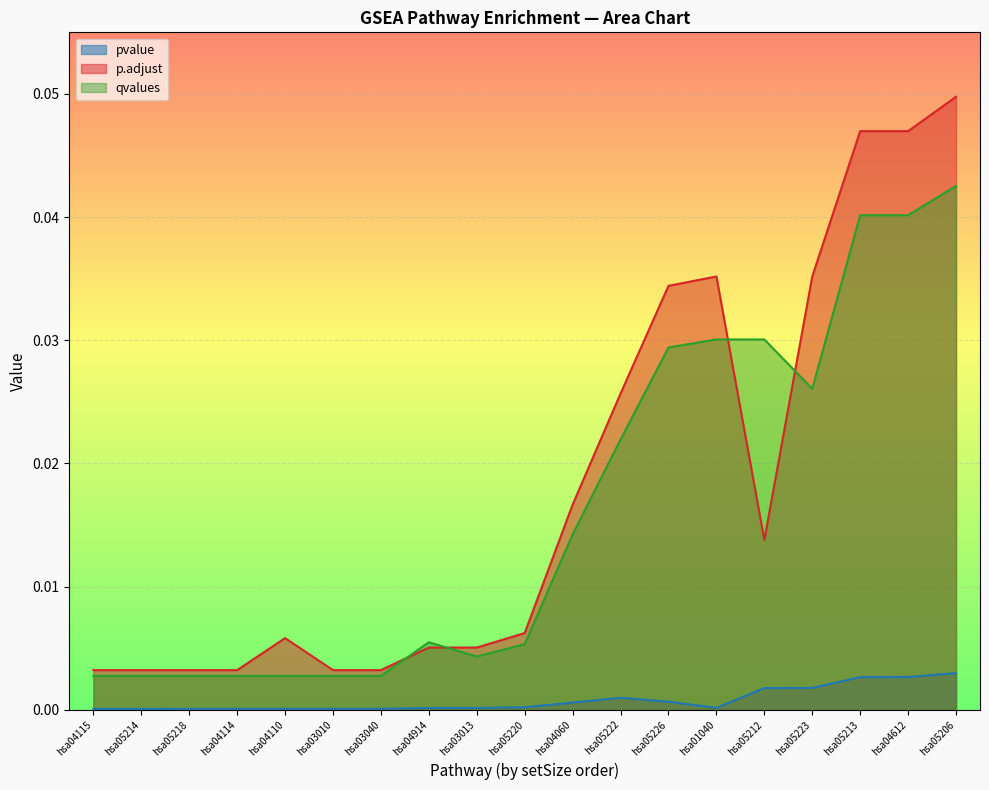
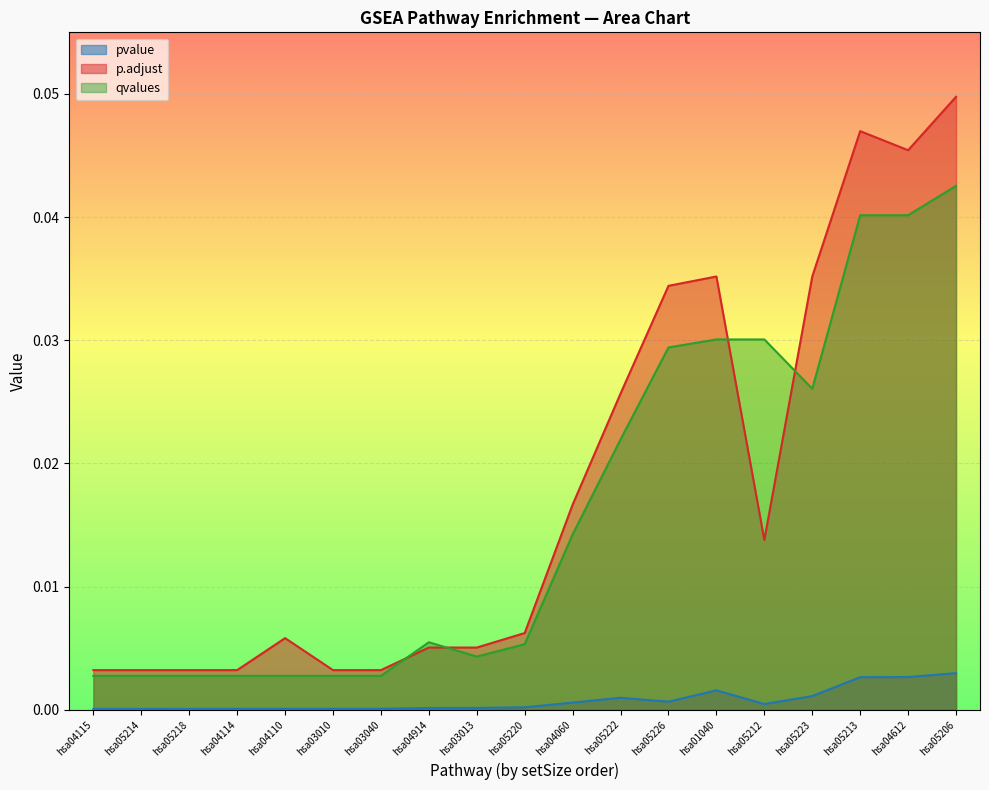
pvalue, hsa01040: 0.0001 -> 0.0016
pvalue, hsa05212: 0.0018 -> 0.0005
pvalue, hsa05223: 0.0018 -> 0.0011
p.adjust, hsa04612: 0.0470 -> 0.0454
